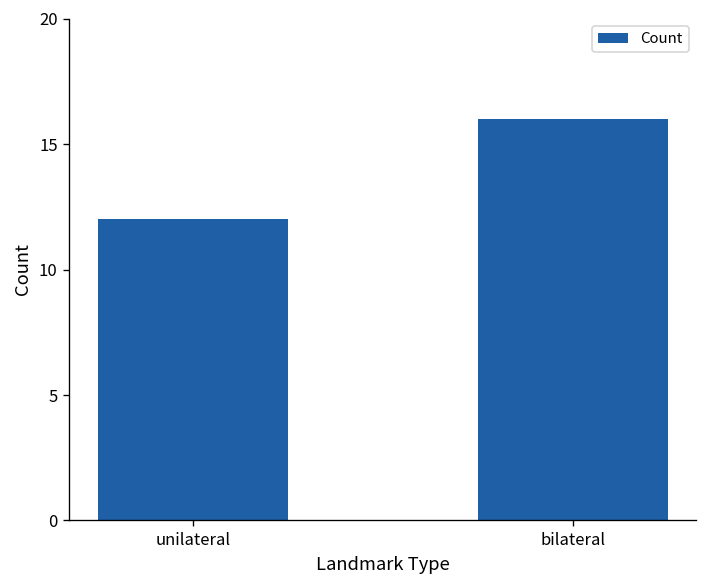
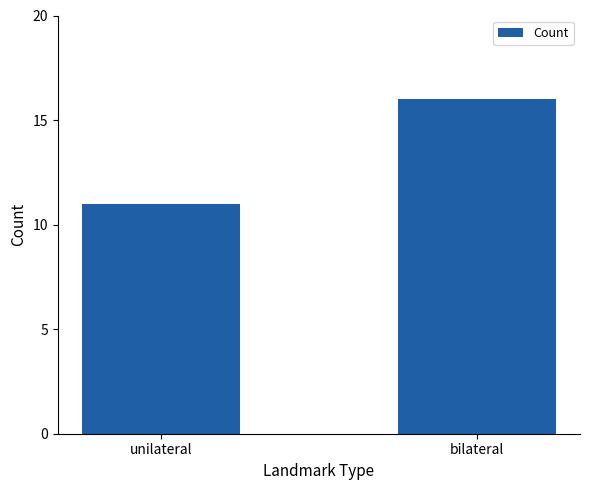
unilateral: 12 -> 11
